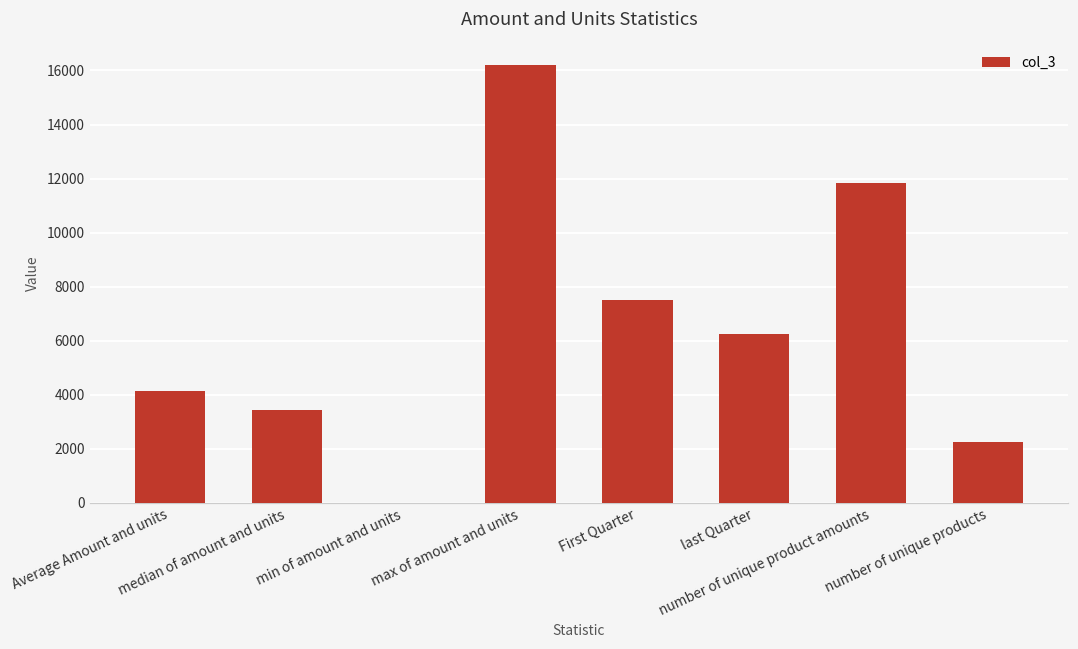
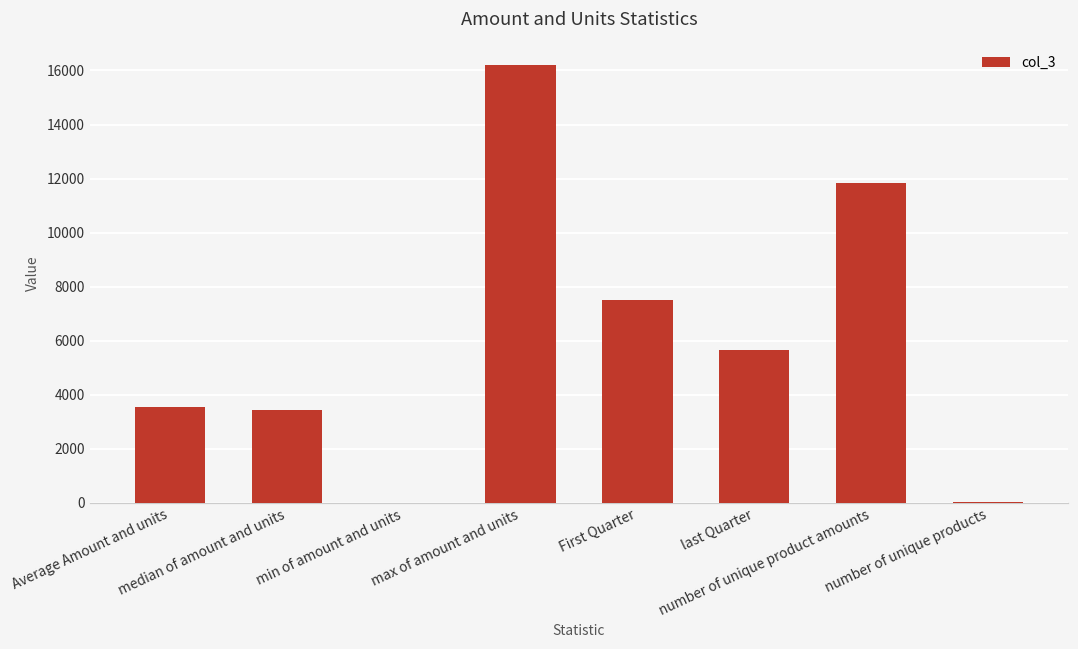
Average Amount and units: 4100 -> 3500
last Quarter: 6200 -> 5600
number of unique products: 2300 -> 0
